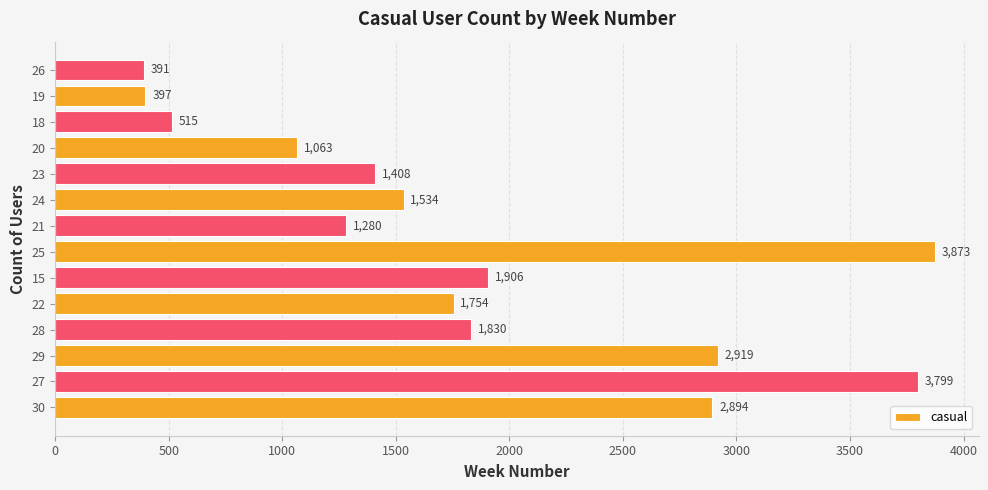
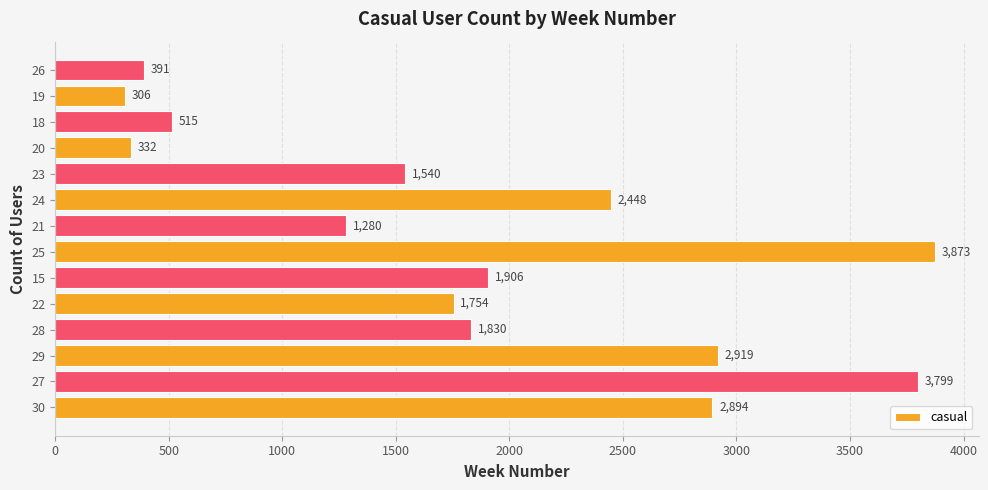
19: 397 -> 306
20: 1,063 -> 332
23: 1,408 -> 1,540
24: 1,534 -> 2,448
